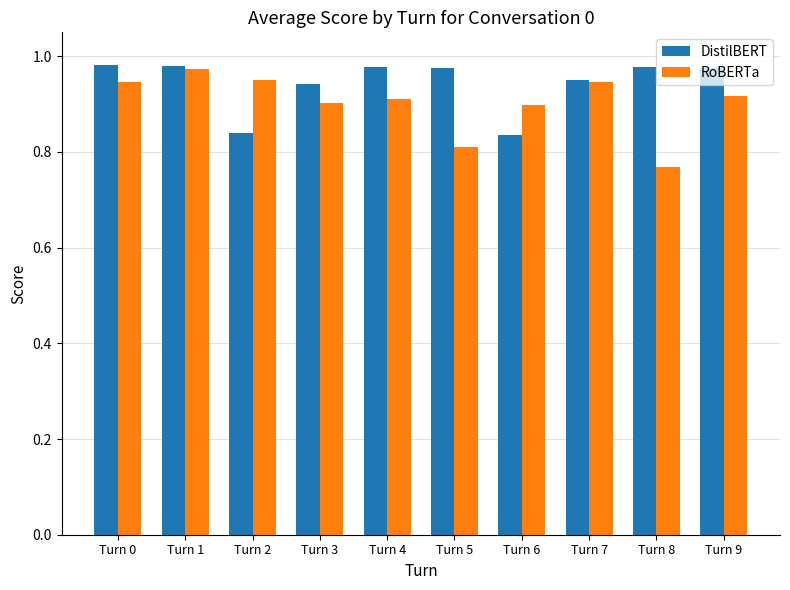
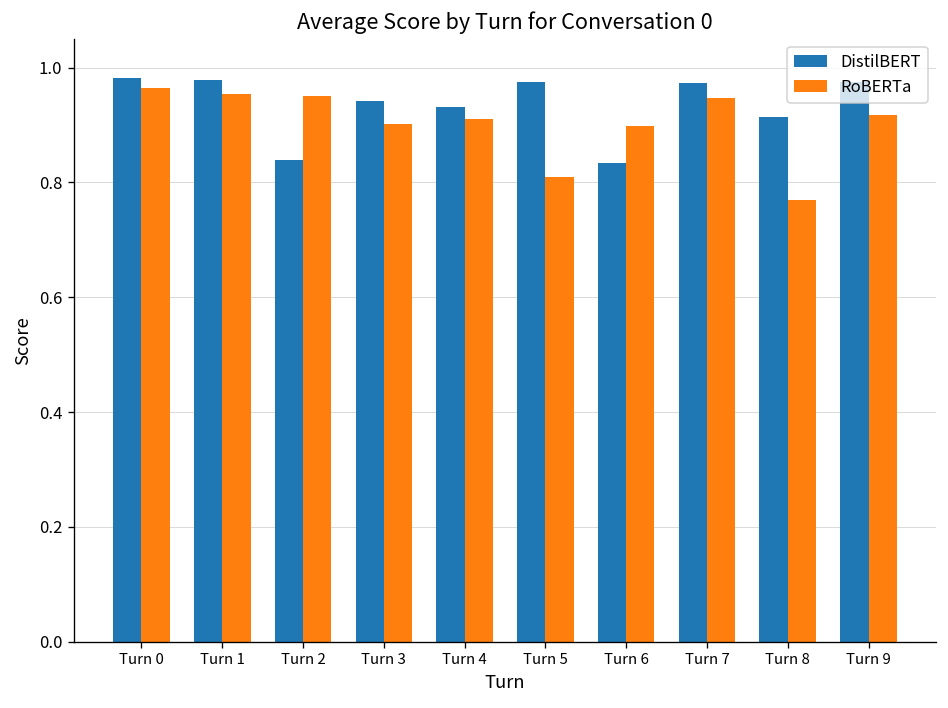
RoBERTa, Turn 0: 0.95 -> 0.96
RoBERTa, Turn 1: 0.97 -> 0.95
DistilBERT, Turn 4: 0.98 -> 0.93
DistilBERT, Turn 7: 0.95 -> 0.97
DistilBERT, Turn 8: 0.98 -> 0.91
